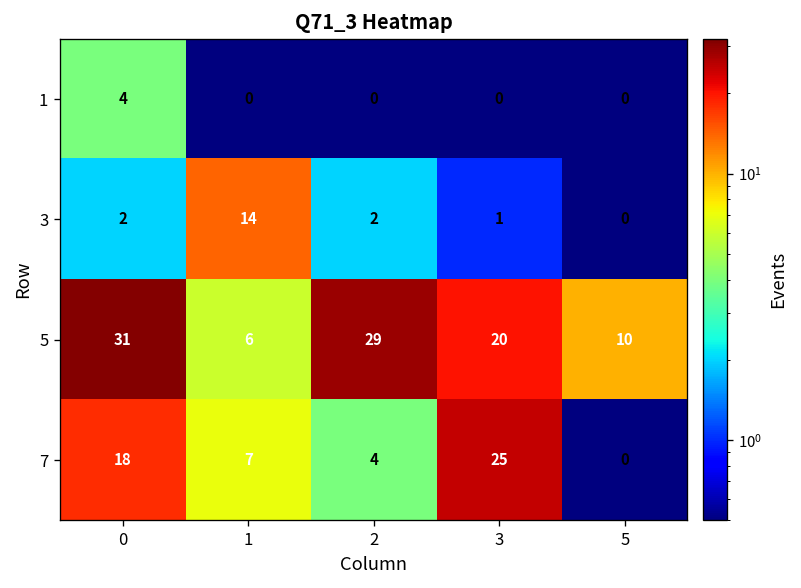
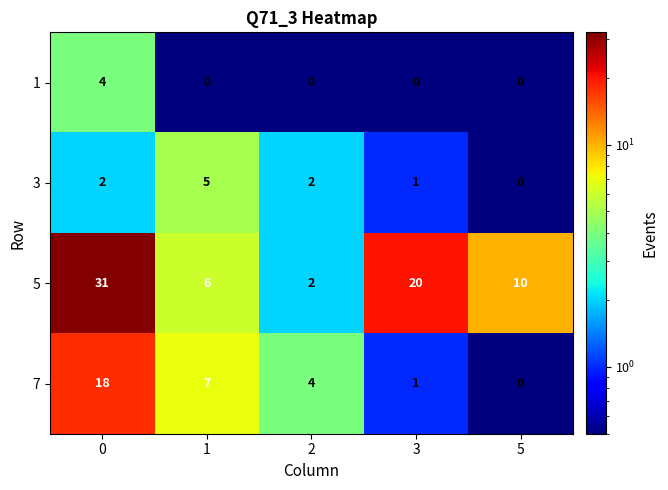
3, 1: 14 -> 5
5, 2: 29 -> 2
7, 3: 25 -> 1
